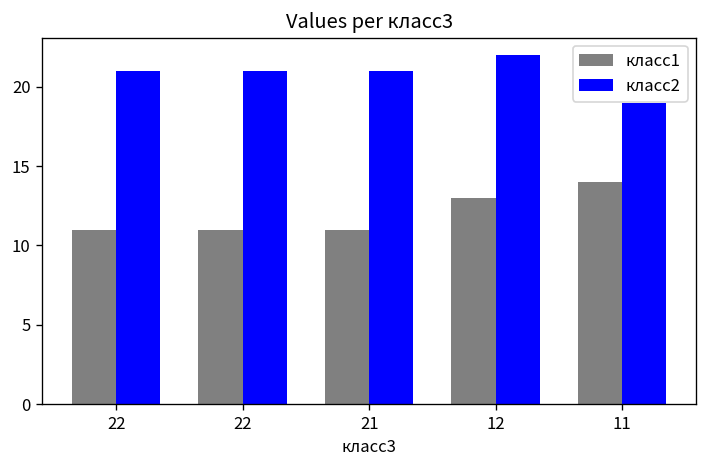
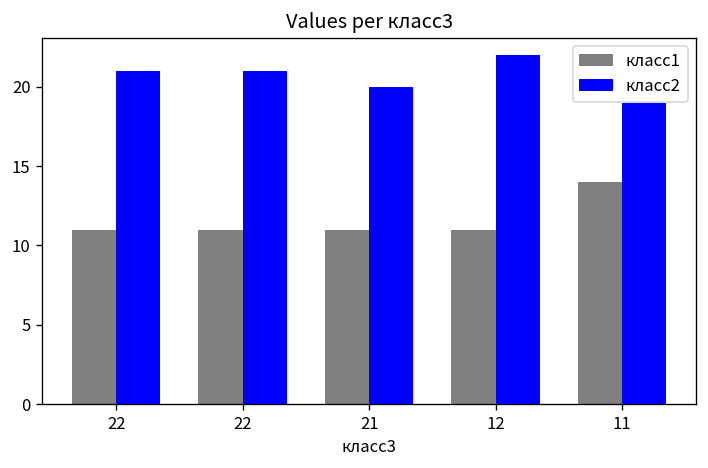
класс2, 21: 21 -> 20
класс1, 12: 13 -> 11
